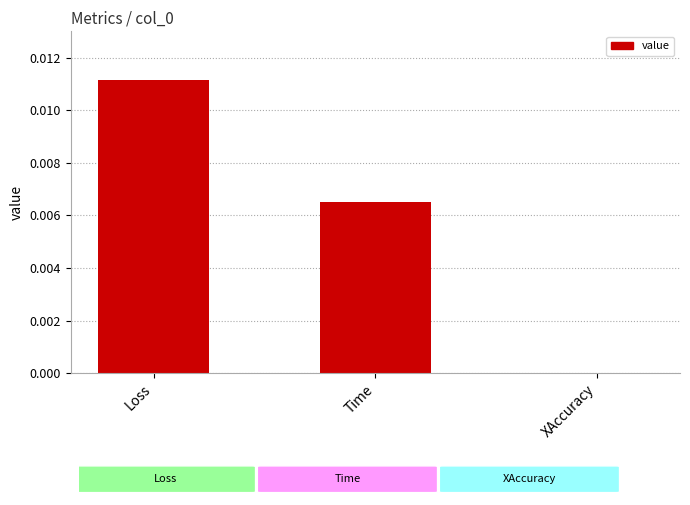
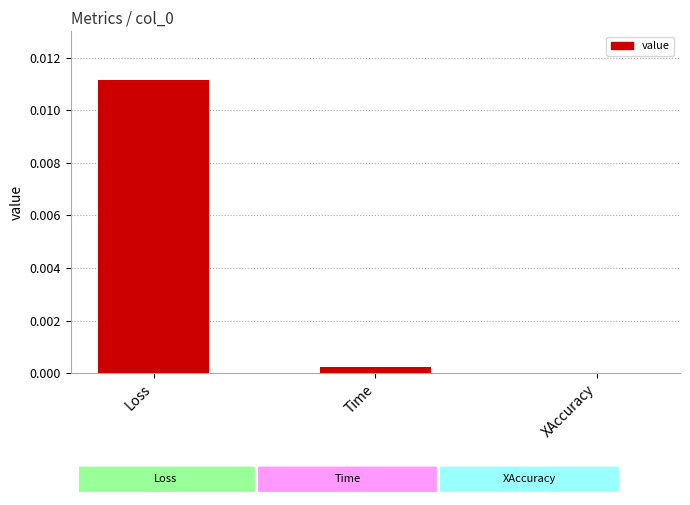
Time: 0.0065 -> 0.0002
